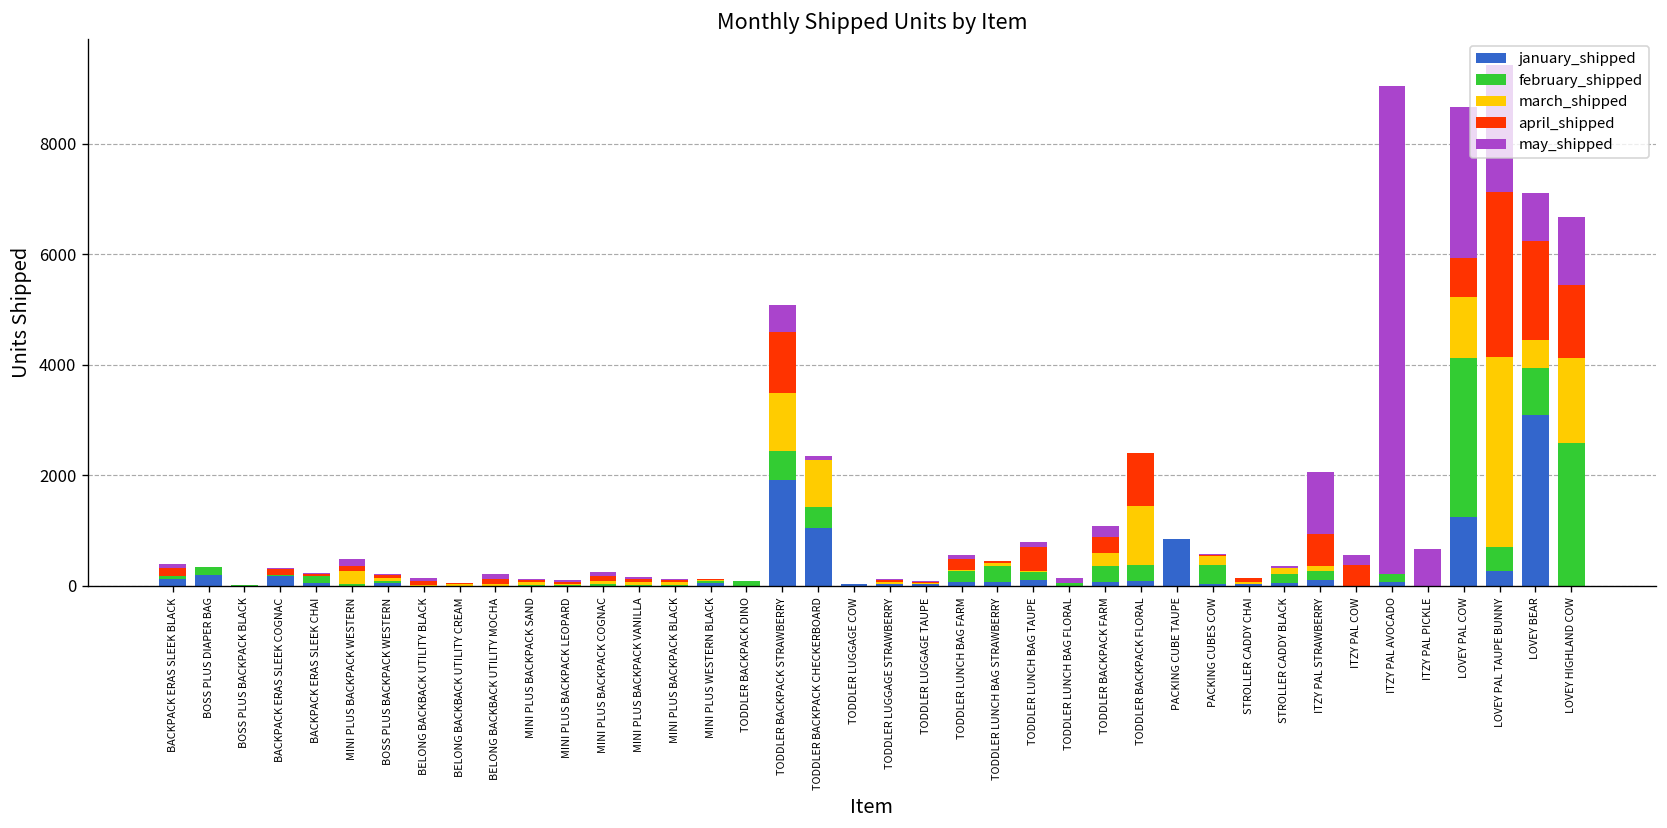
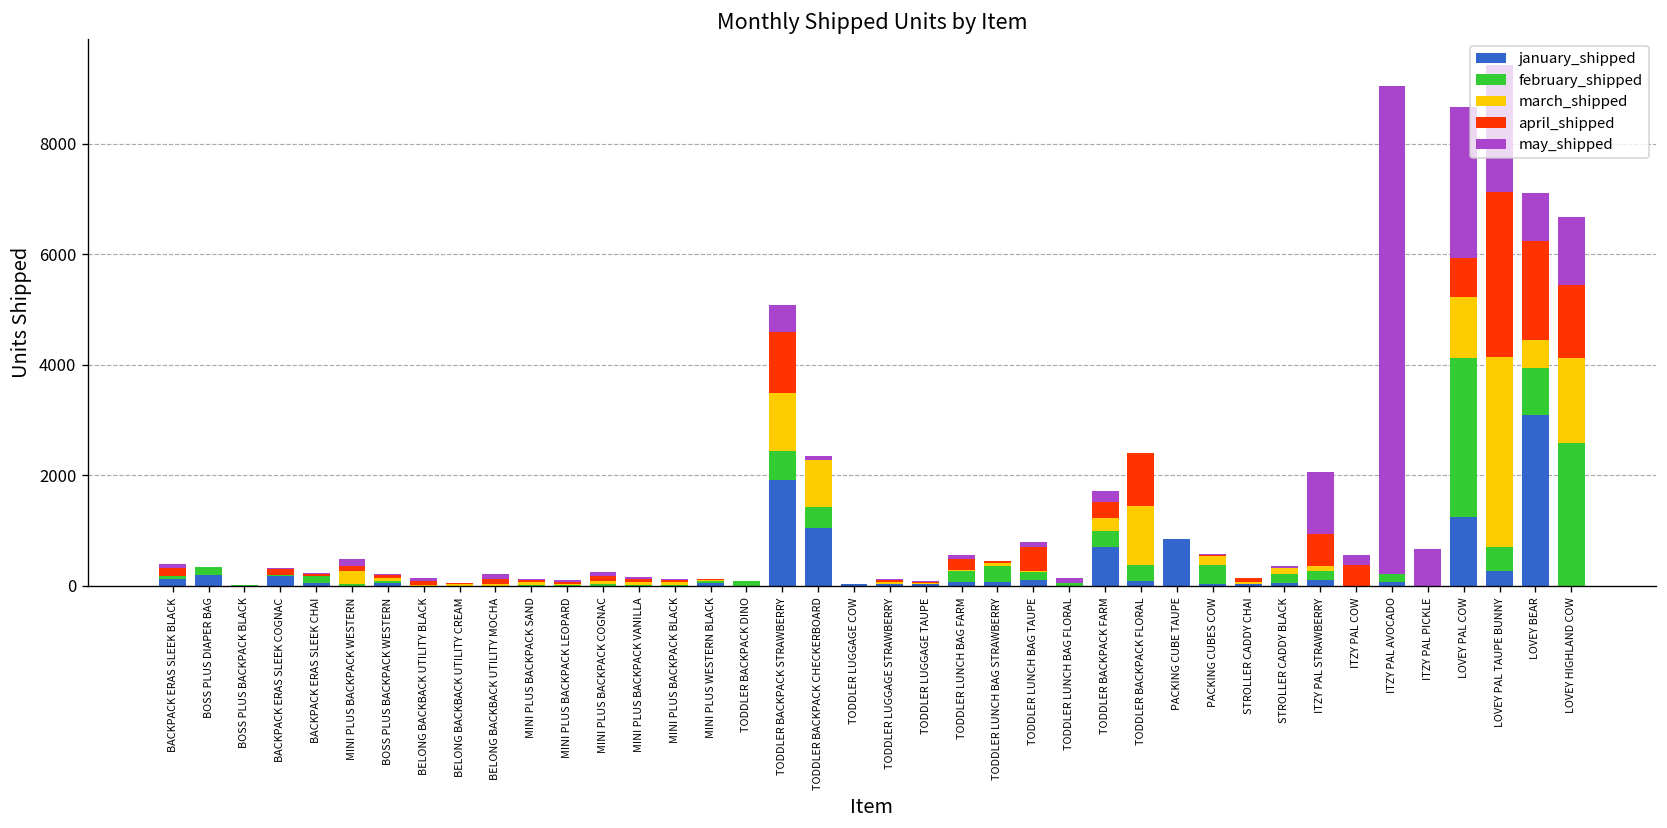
january_shipped, TODDLER BACKPACK FARM: 100 -> 700
